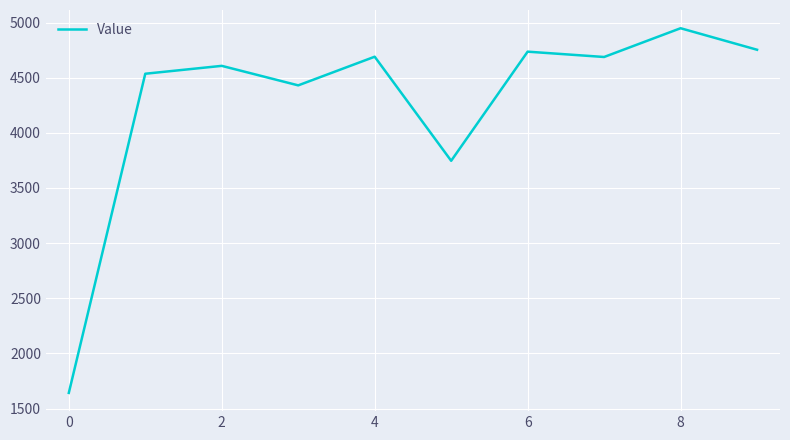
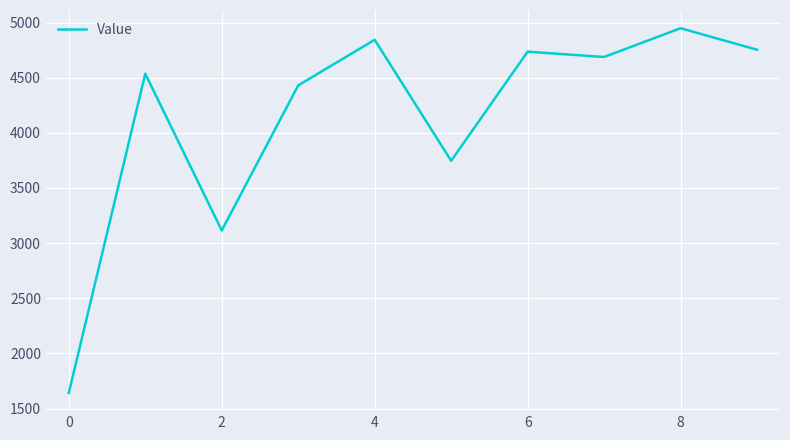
2: 4610 -> 3110
4: 4690 -> 4840
